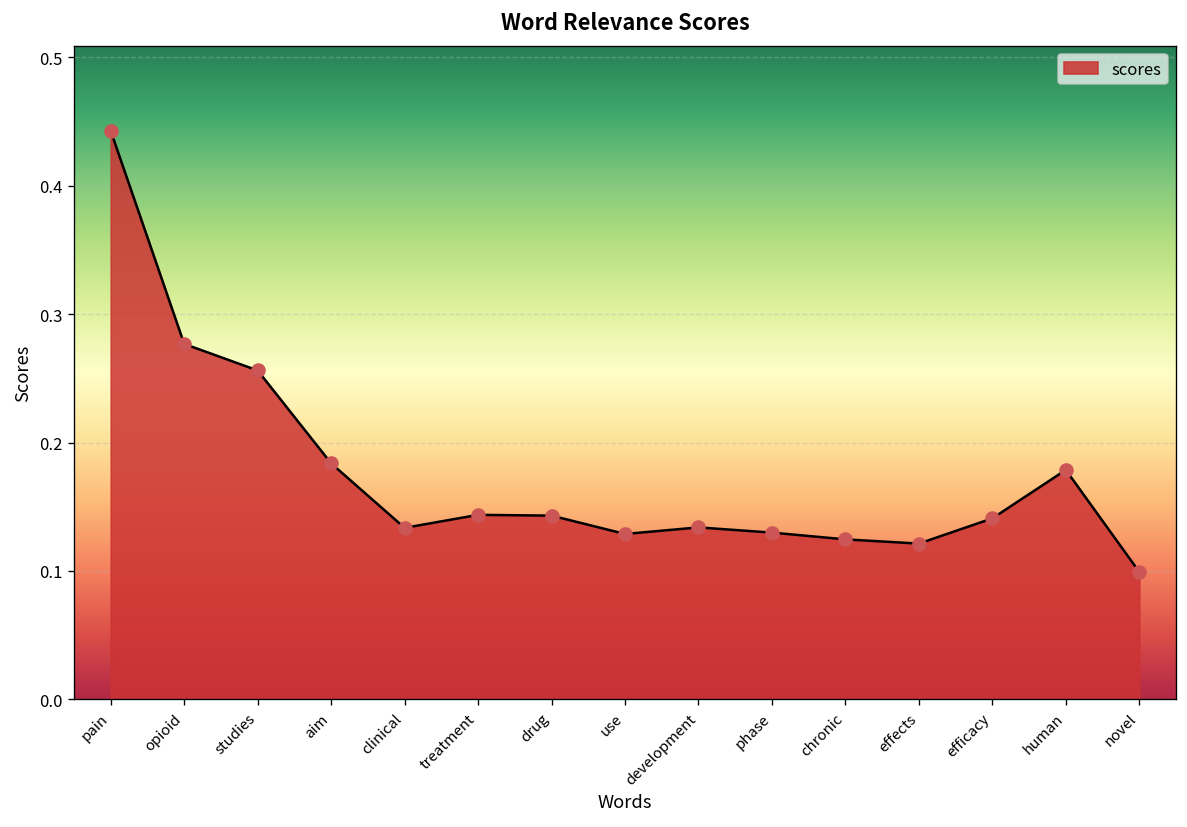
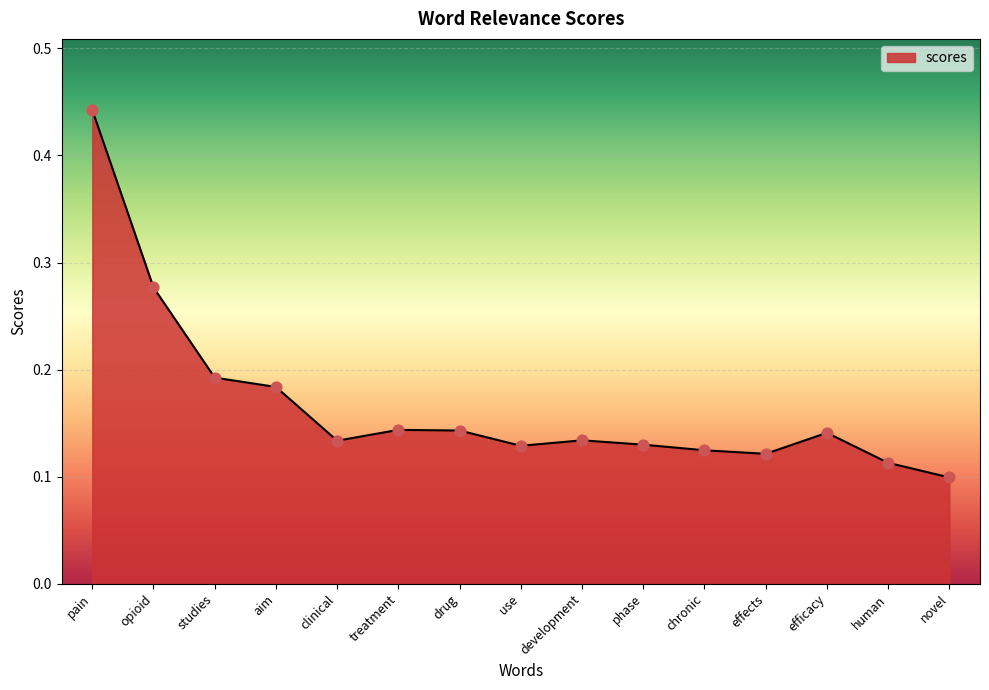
studies: 0.256 -> 0.192
human: 0.179 -> 0.113
